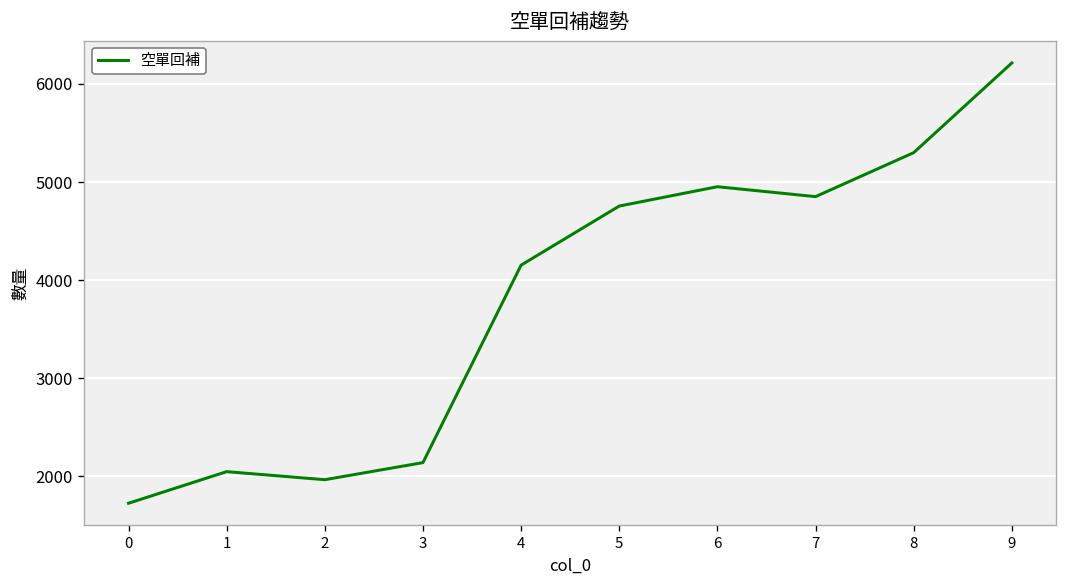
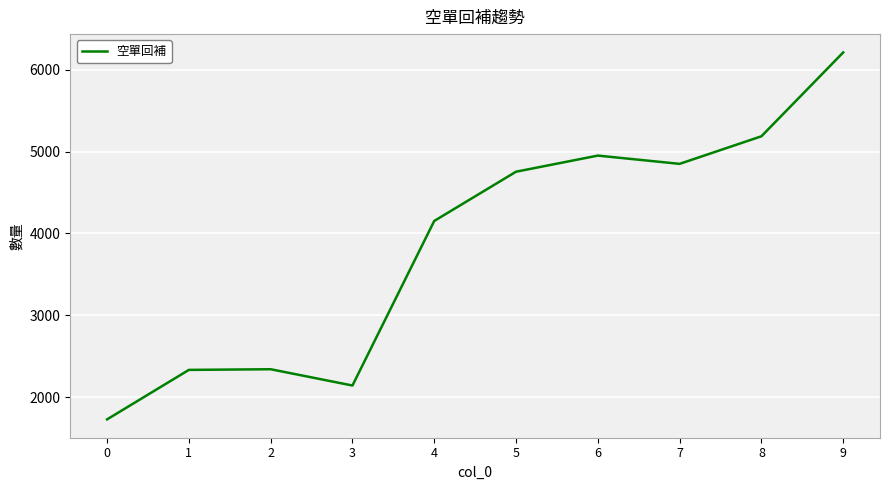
1: 2000 -> 2300
2: 2000 -> 2300
8: 5300 -> 5200
